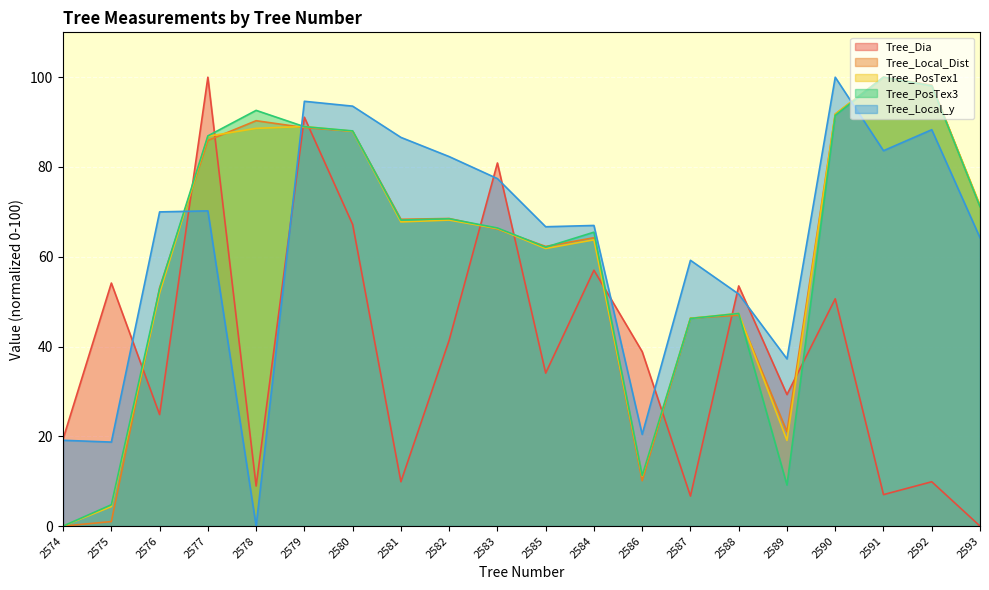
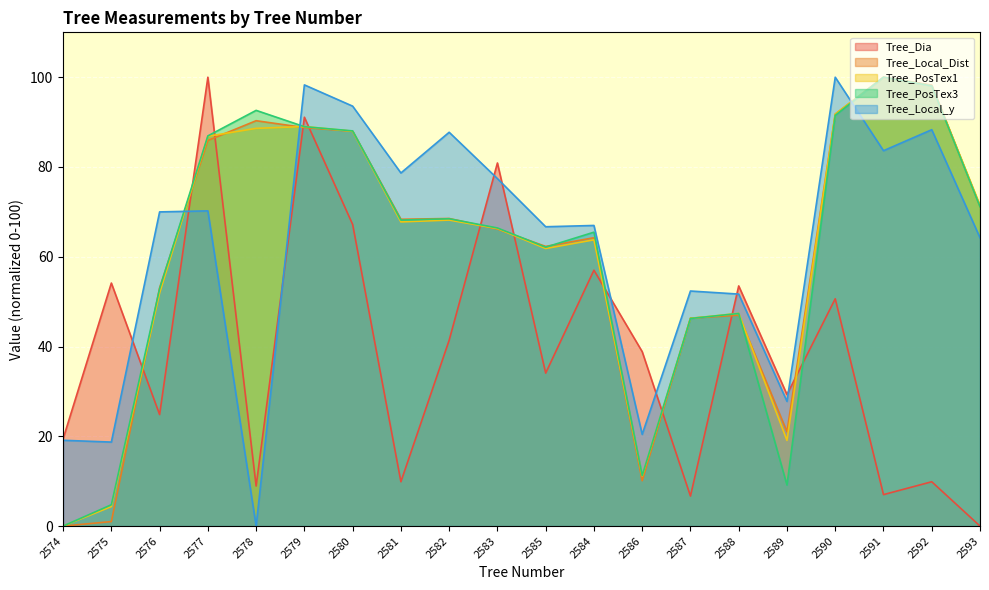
Tree_Local_y, 2579: 95 -> 98
Tree_Local_y, 2581: 87 -> 79
Tree_Local_y, 2582: 82 -> 88
Tree_Local_y, 2587: 59 -> 52
Tree_Local_y, 2589: 37 -> 28
